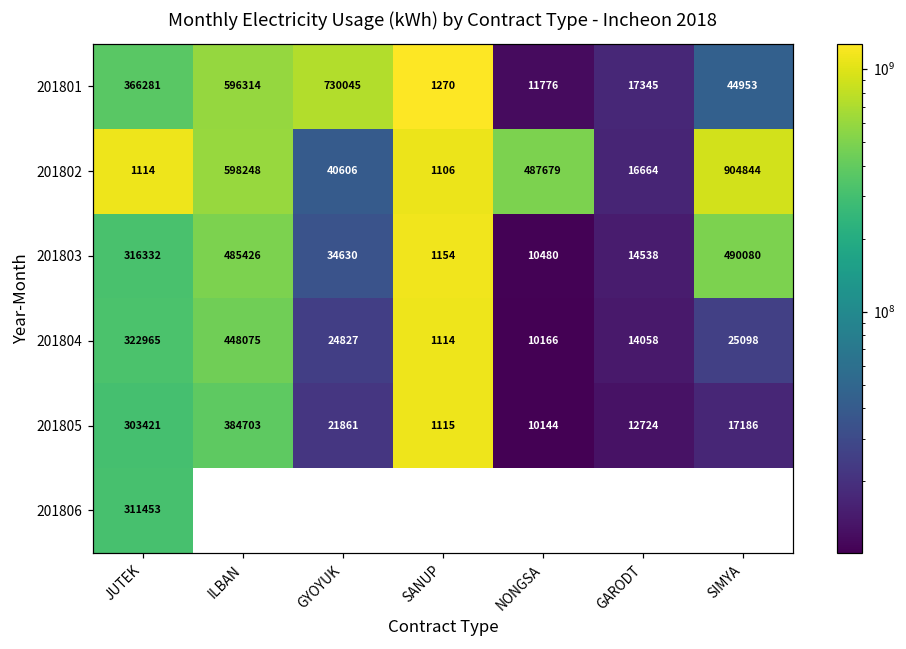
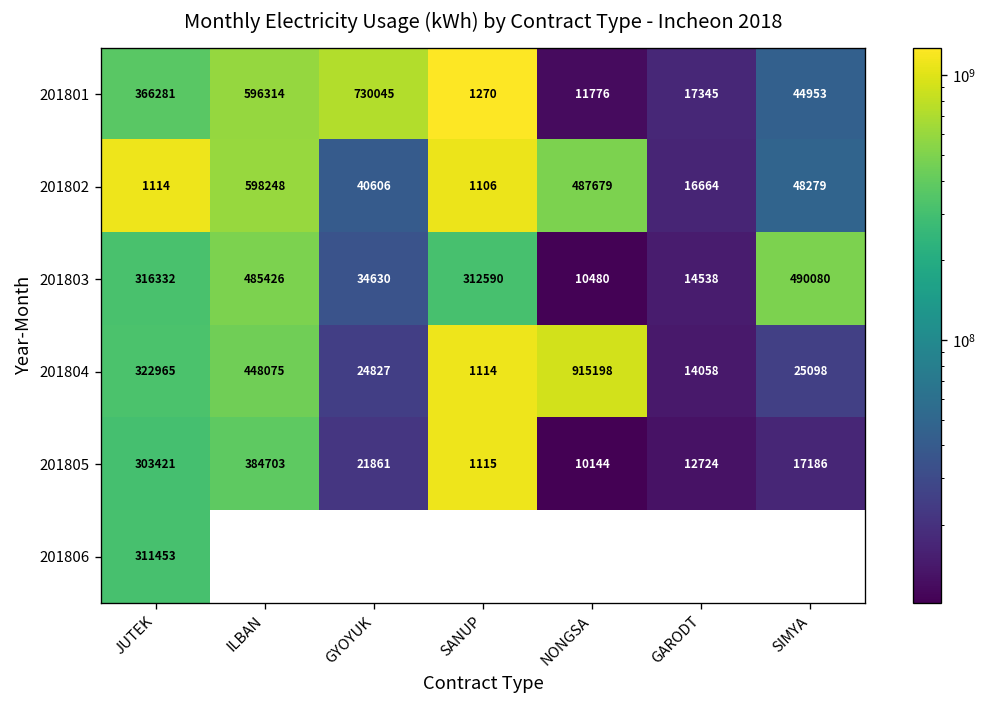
201802, SIMYA: 904844 -> 48279
201803, SANUP: 1154 -> 312590
201804, NONGSA: 10166 -> 915198
